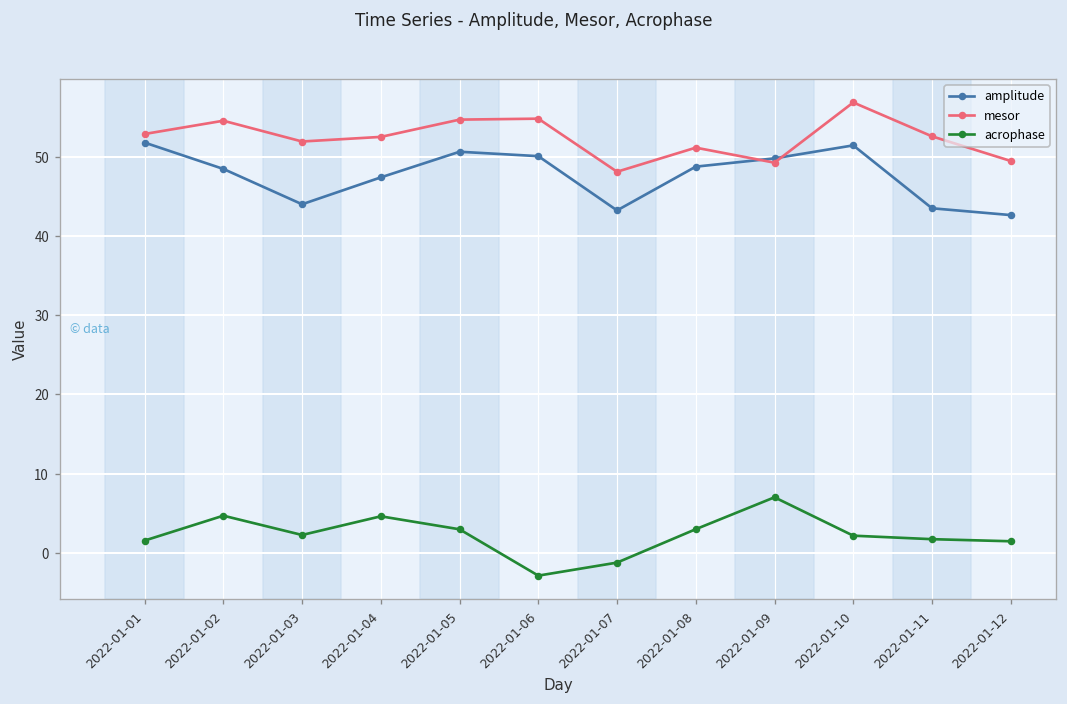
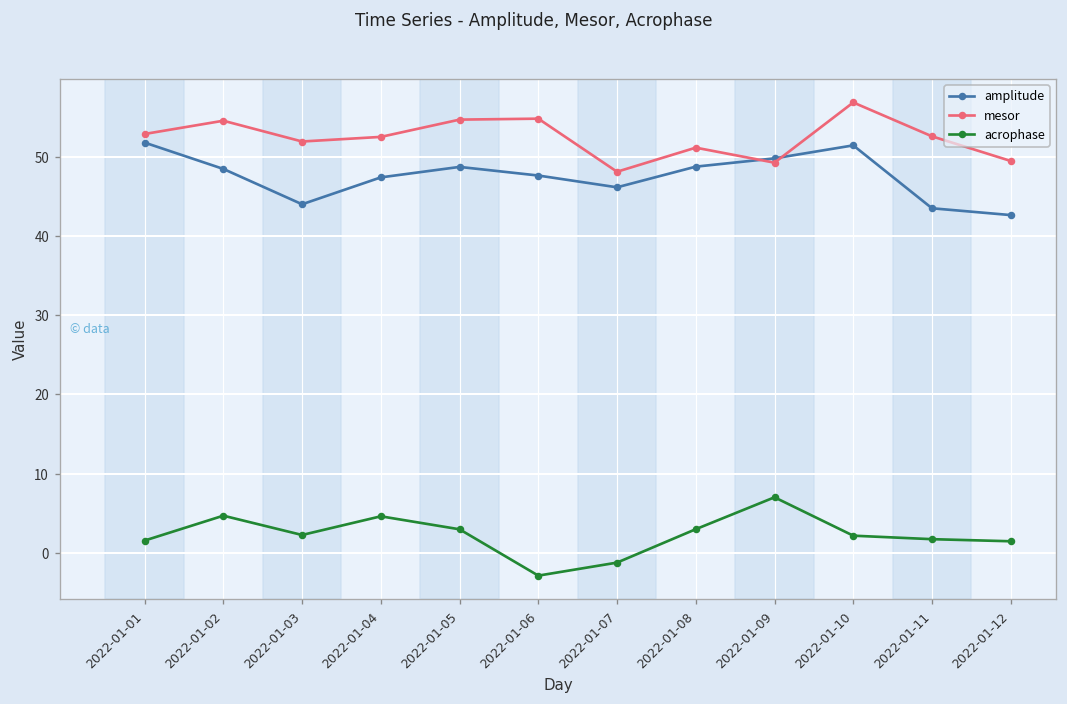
amplitude, 2022-01-05: 51 -> 49
amplitude, 2022-01-06: 50 -> 48
amplitude, 2022-01-07: 43 -> 46
